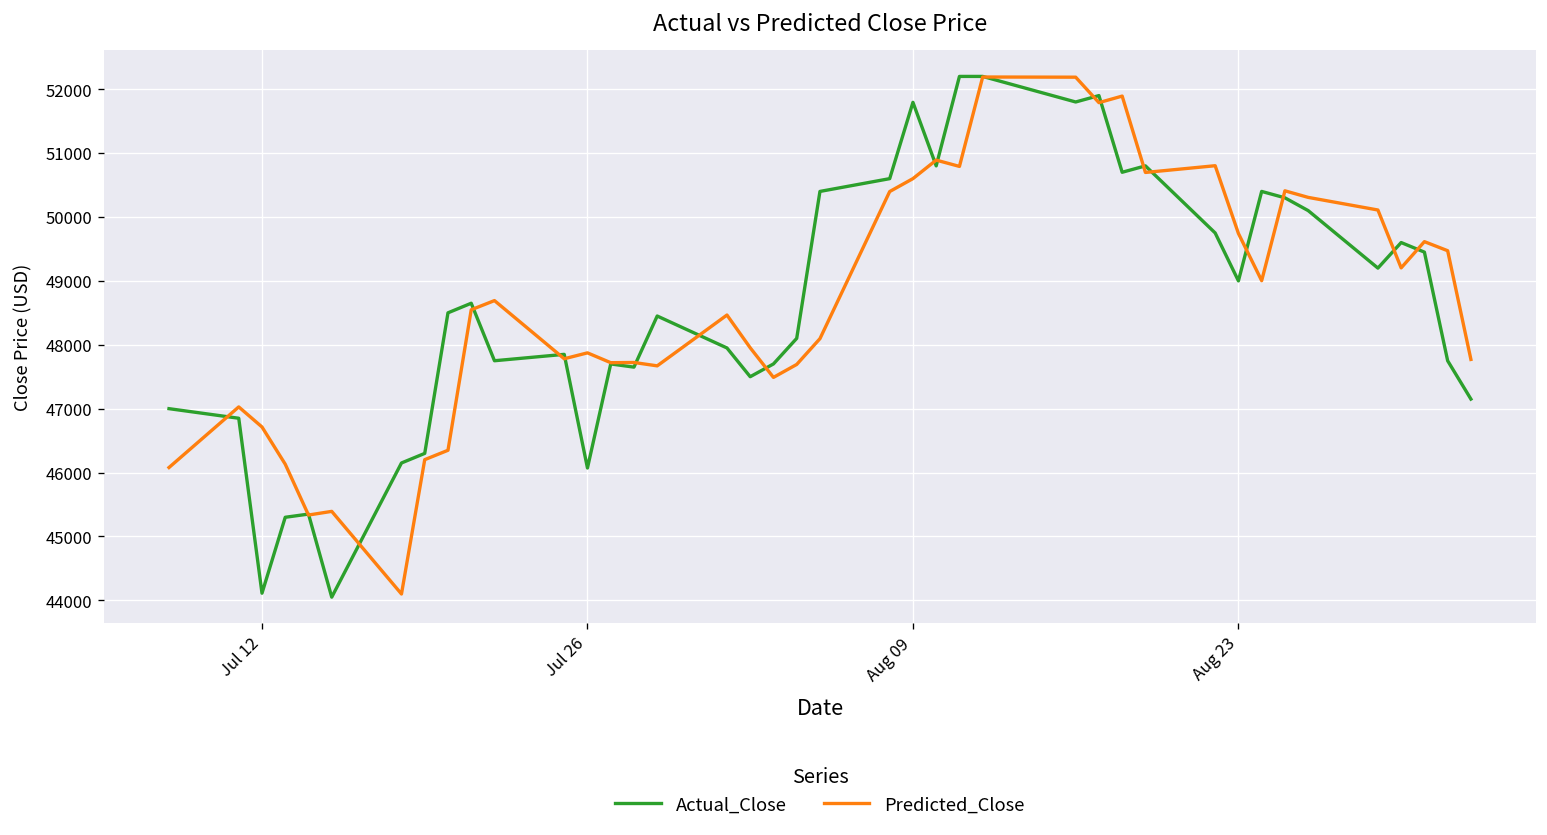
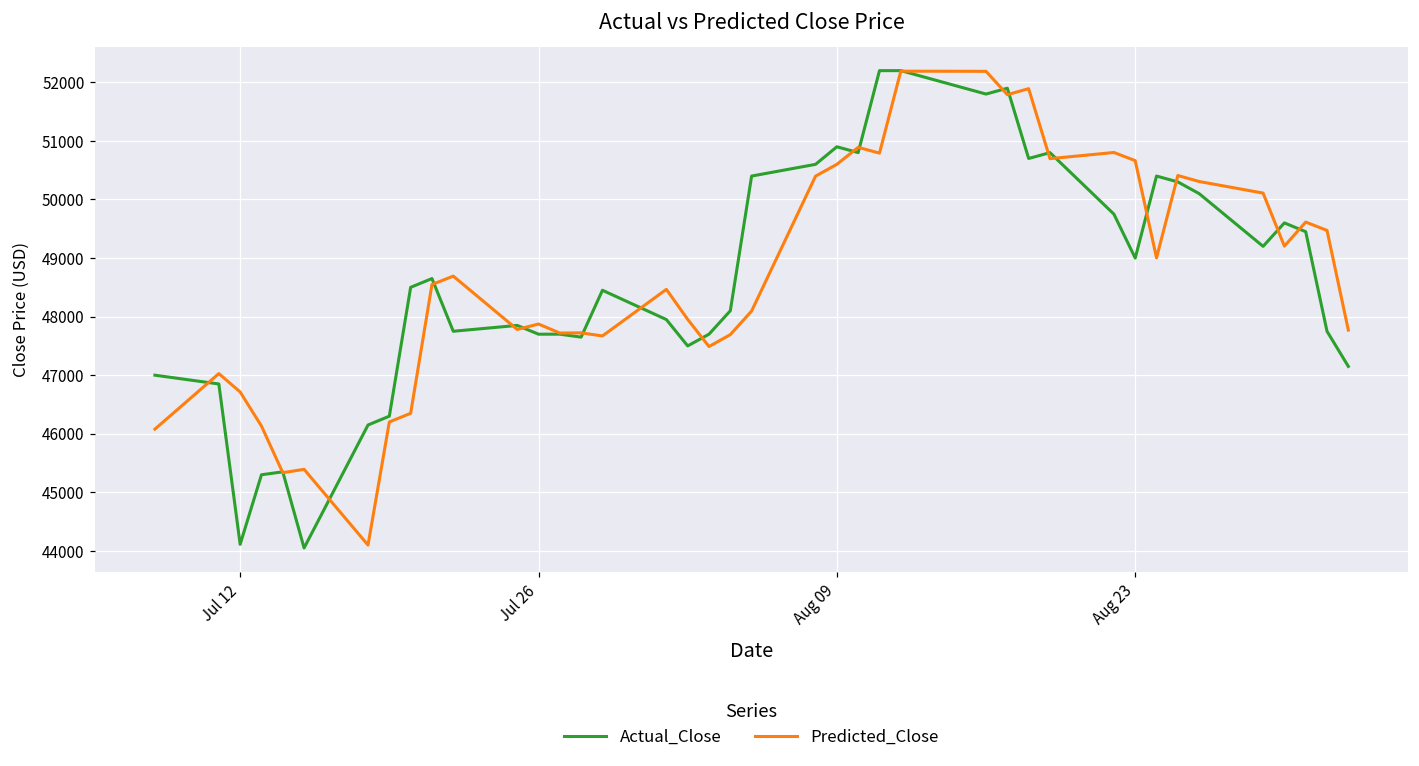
Actual_Close, Jul 26: 46100 -> 47700
Actual_Close, Aug 09: 51800 -> 50900
Predicted_Close, Aug 23: 49700 -> 50700
